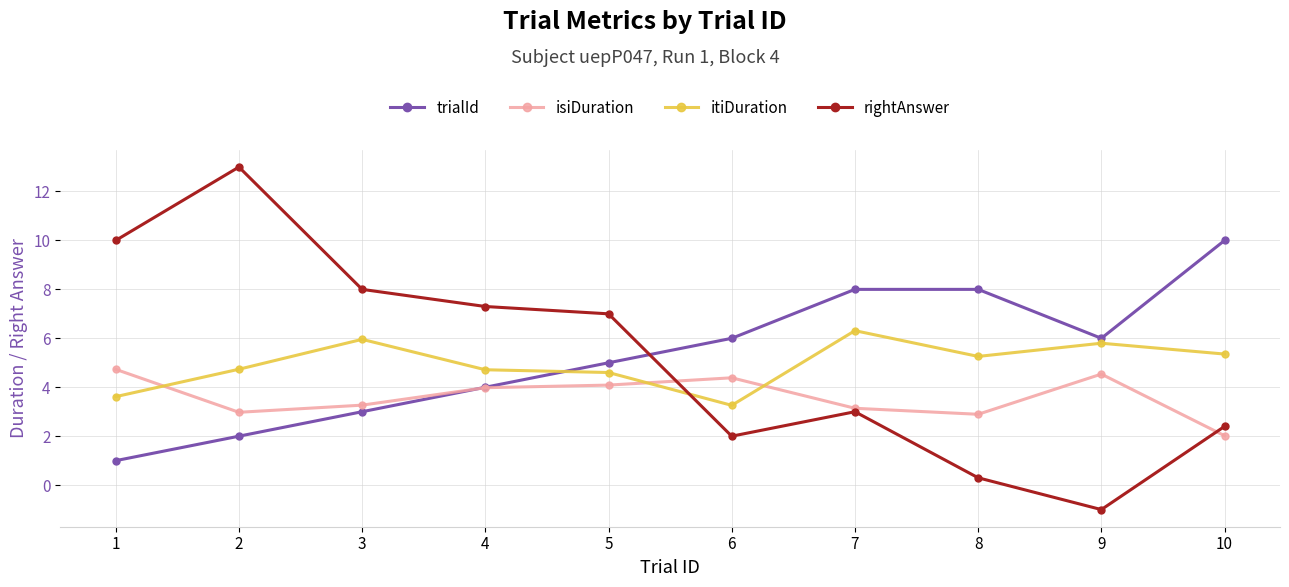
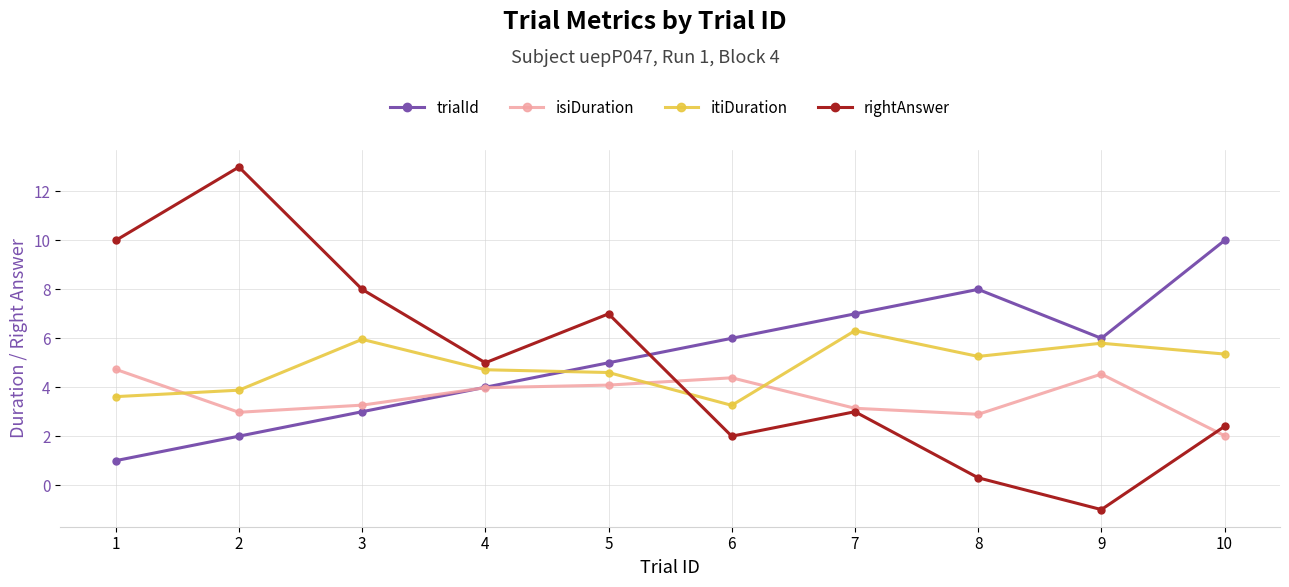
itiDuration, 2: 4.7 -> 3.9
rightAnswer, 4: 7.3 -> 5.0
trialId, 7: 8 -> 7
